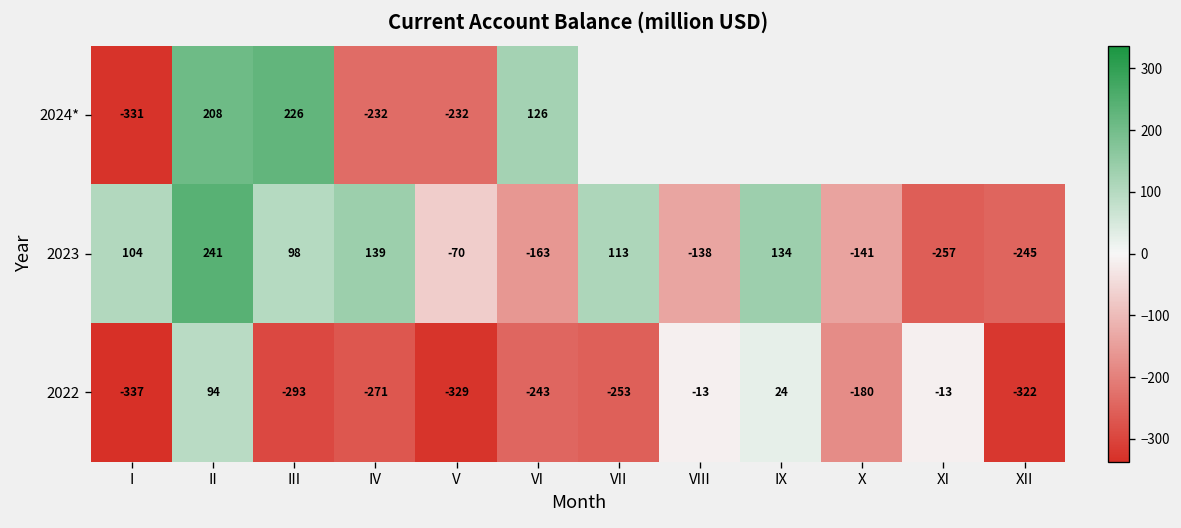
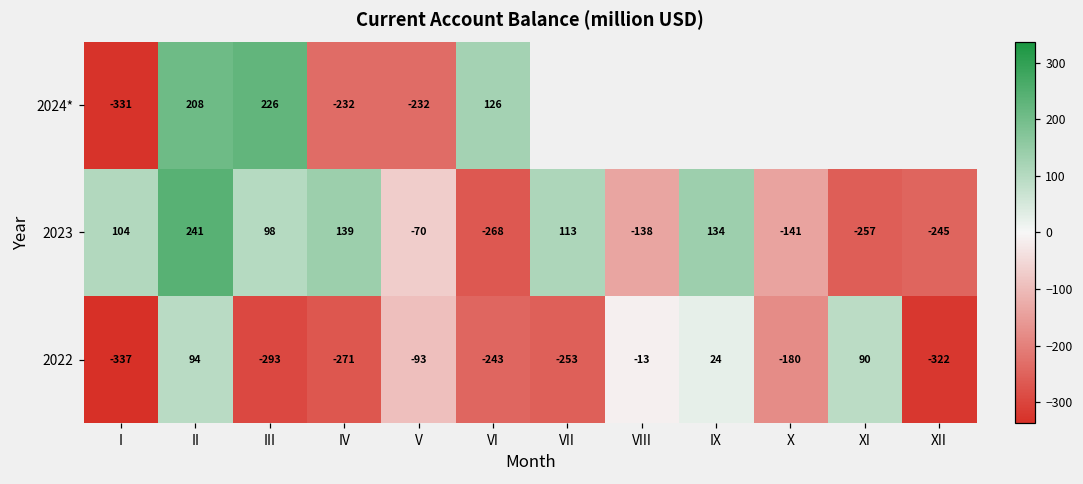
2023, VI: -163 -> -268
2022, V: -329 -> -93
2022, XI: -13 -> 90
